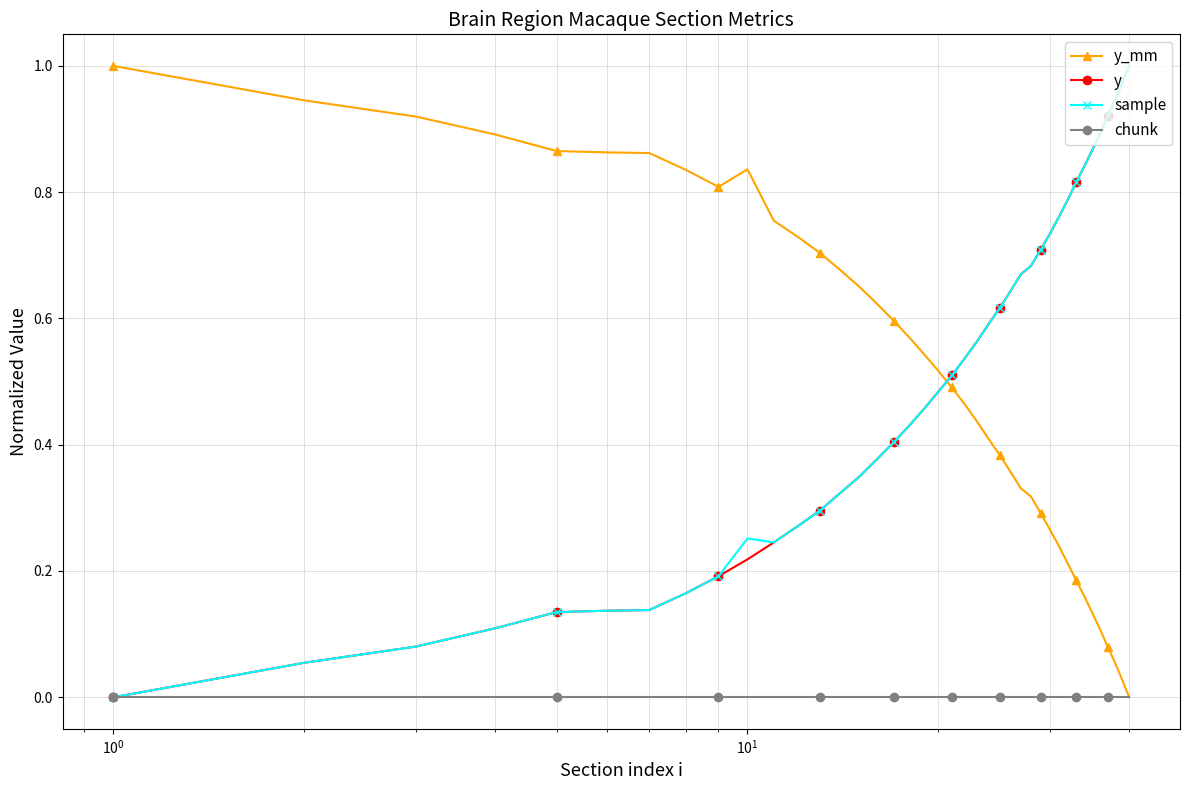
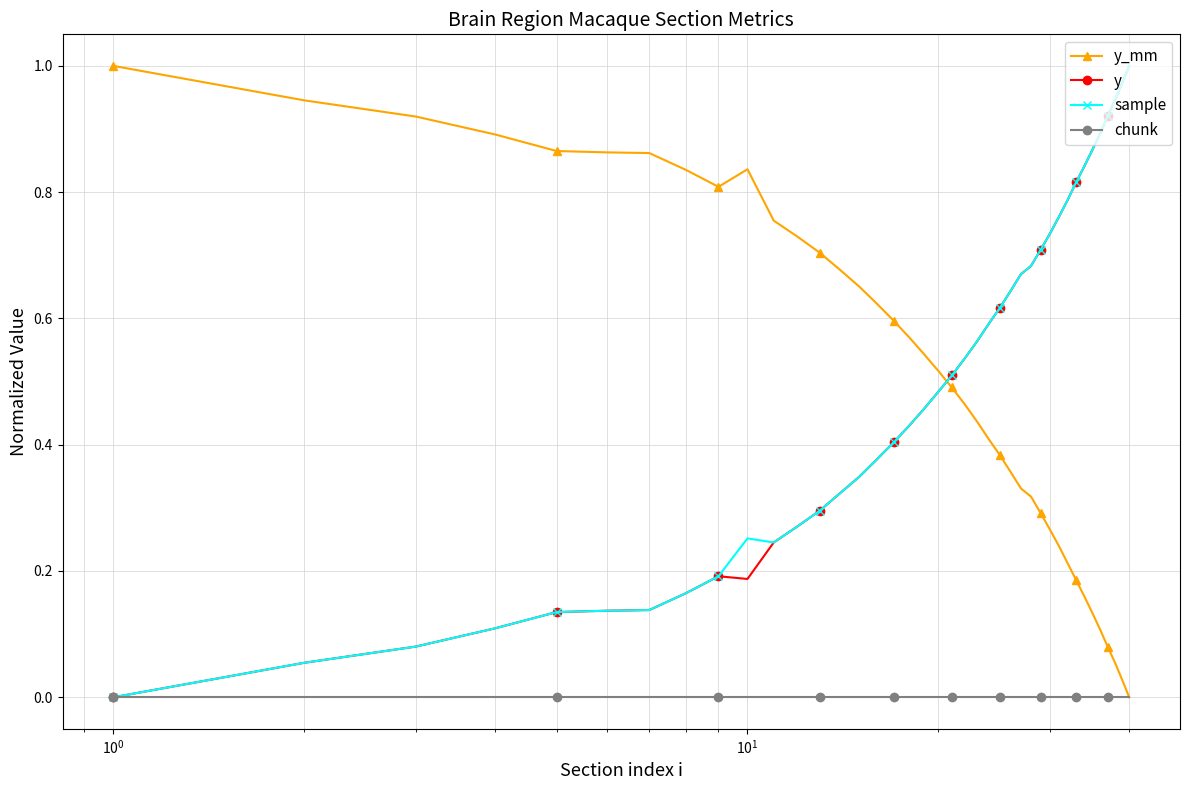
y, 10^1: 0.22 -> 0.19
